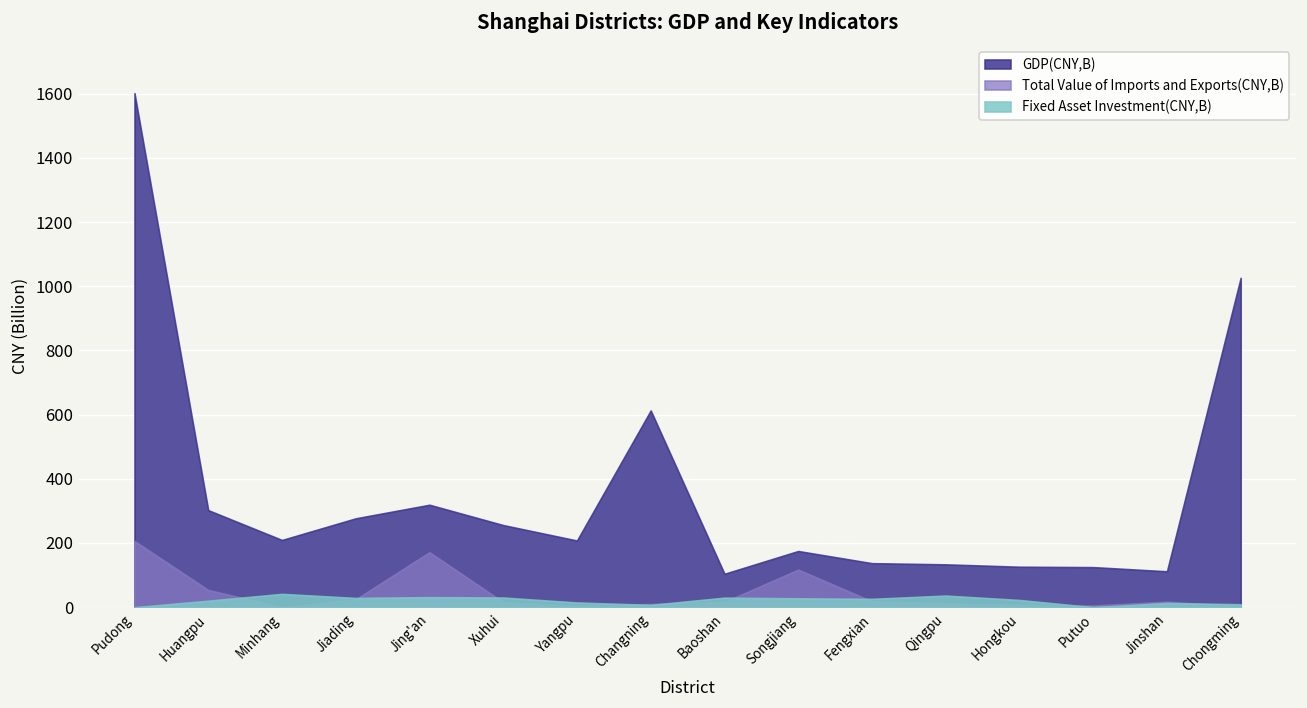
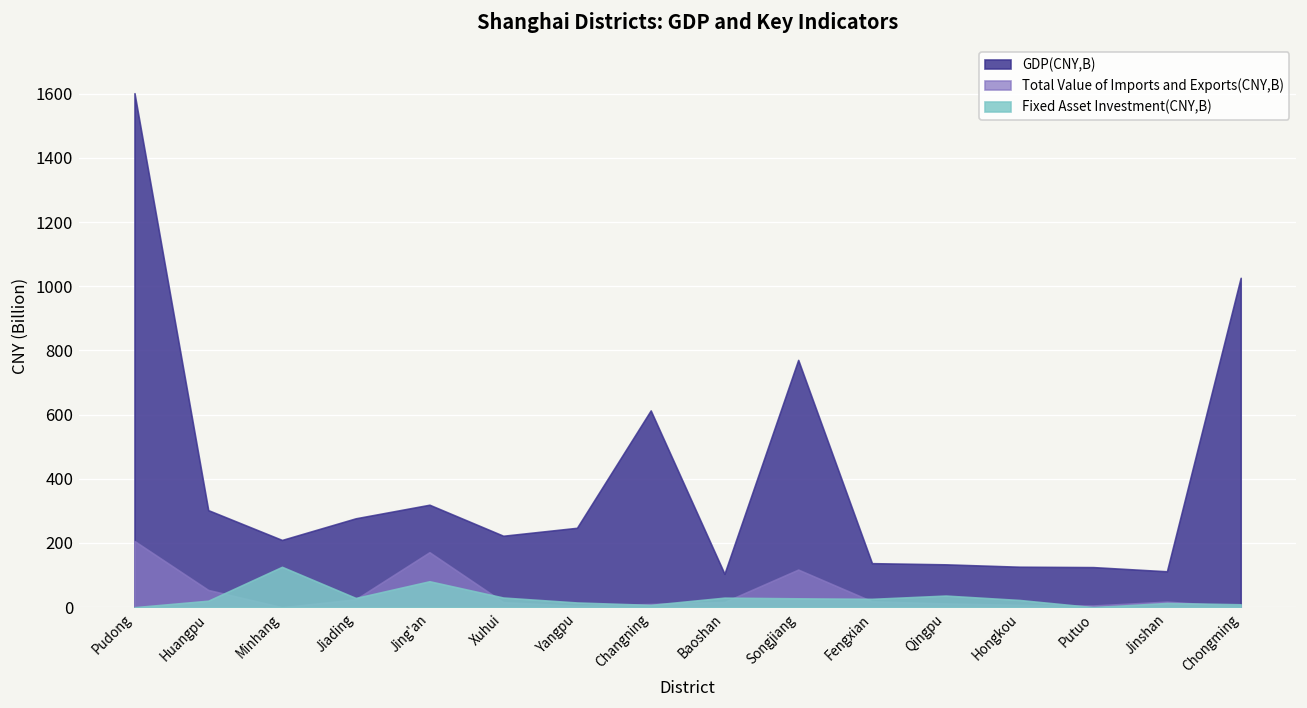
Fixed Asset Investment(CNY,B), Minhang: 40 -> 130
Fixed Asset Investment(CNY,B), Jing'an: 30 -> 80
GDP(CNY,B), Xuhui: 260 -> 220
GDP(CNY,B), Yangpu: 210 -> 250
GDP(CNY,B), Songjiang: 180 -> 770
